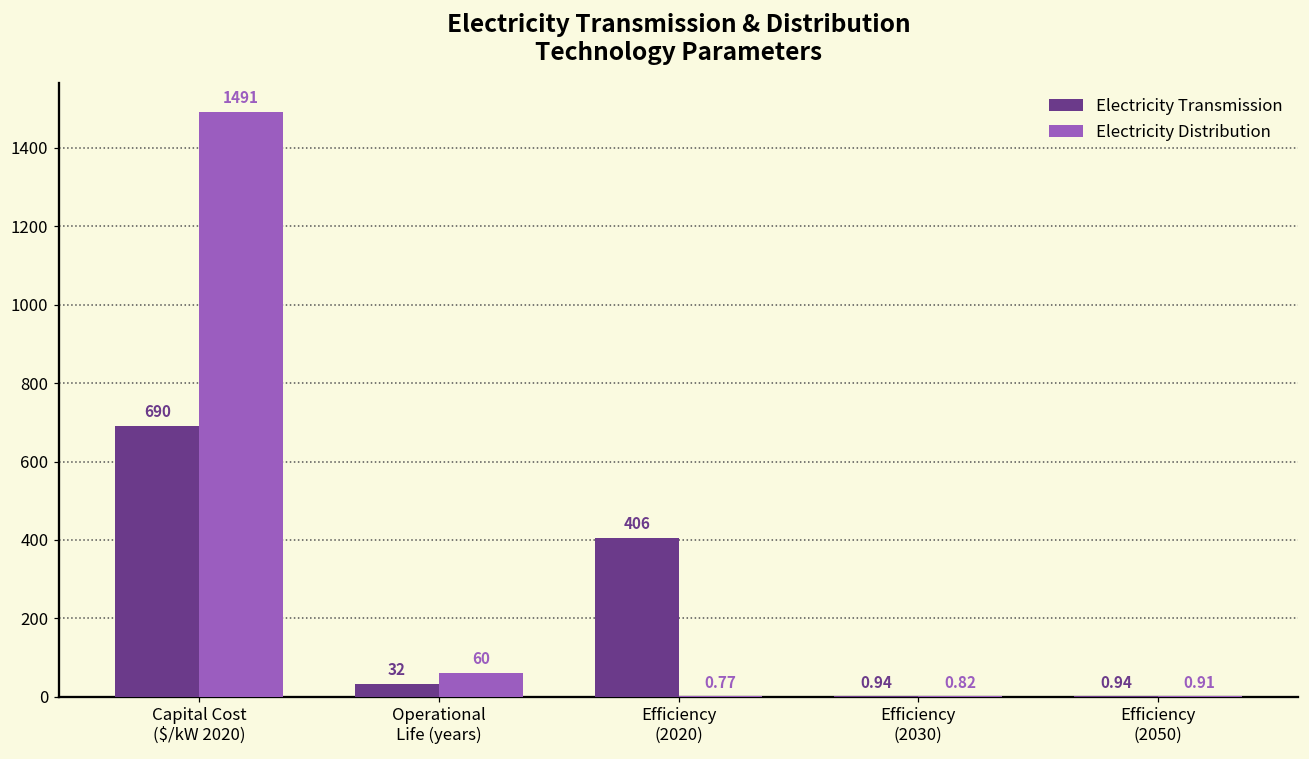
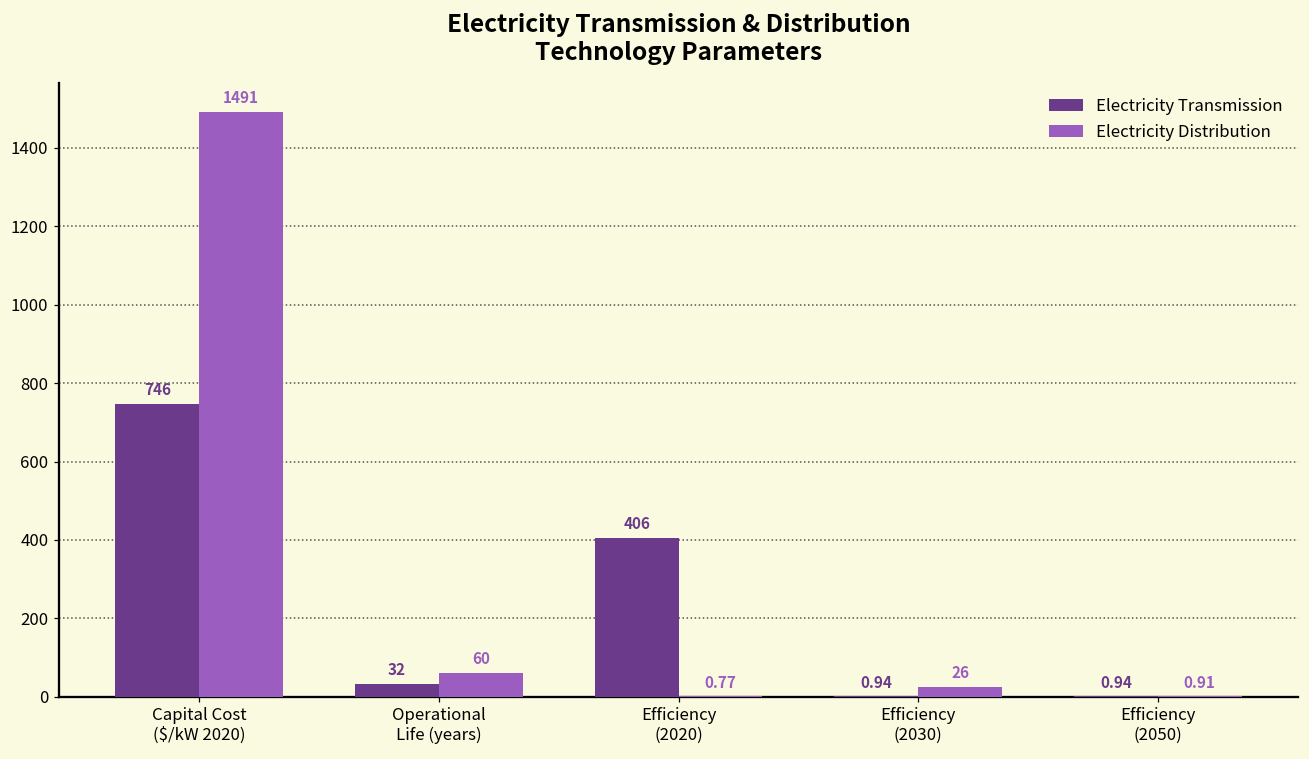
Electricity Transmission, Capital Cost ($/kW 2020): 690 -> 746
Electricity Distribution, Efficiency (2030): 0.82 -> 26
